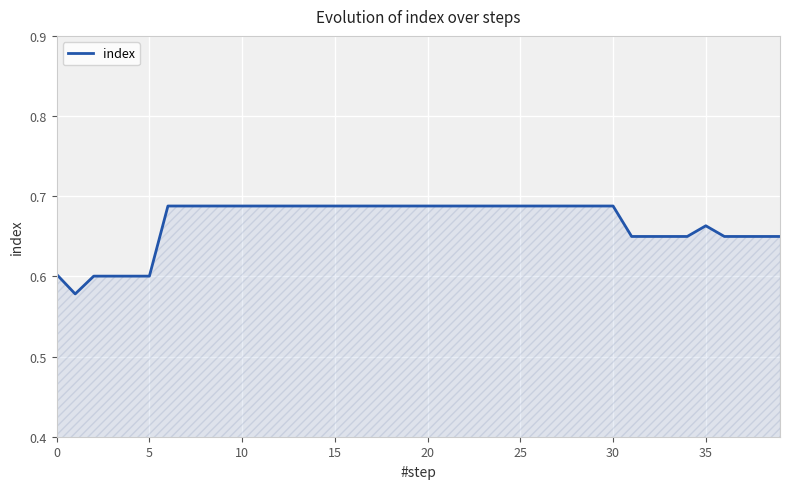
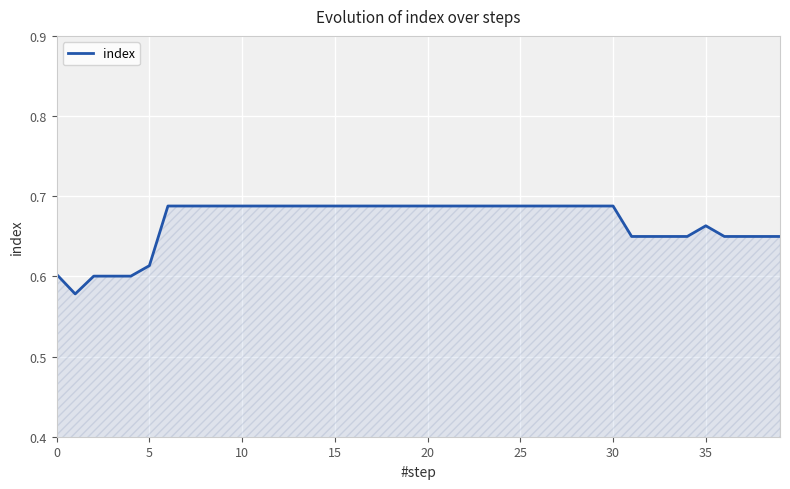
5: 0.60 -> 0.61
